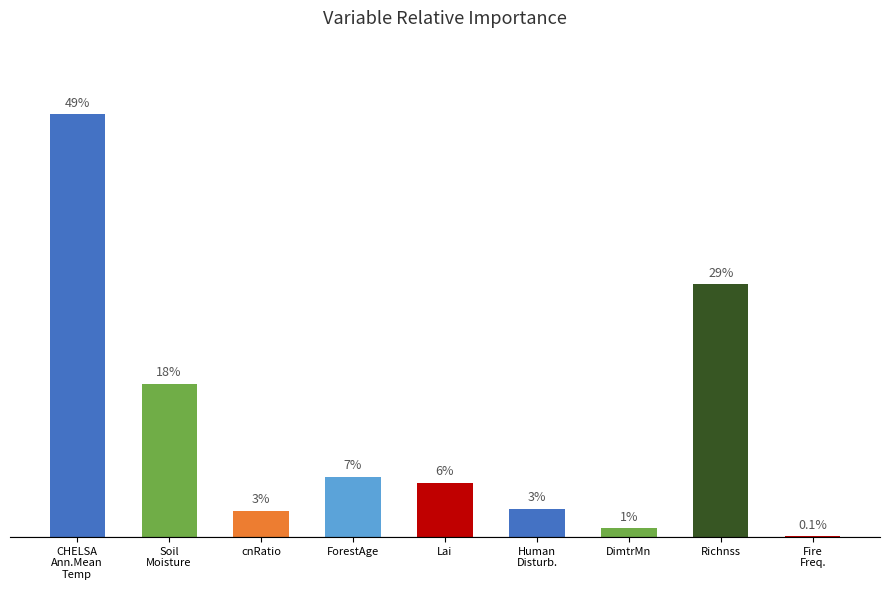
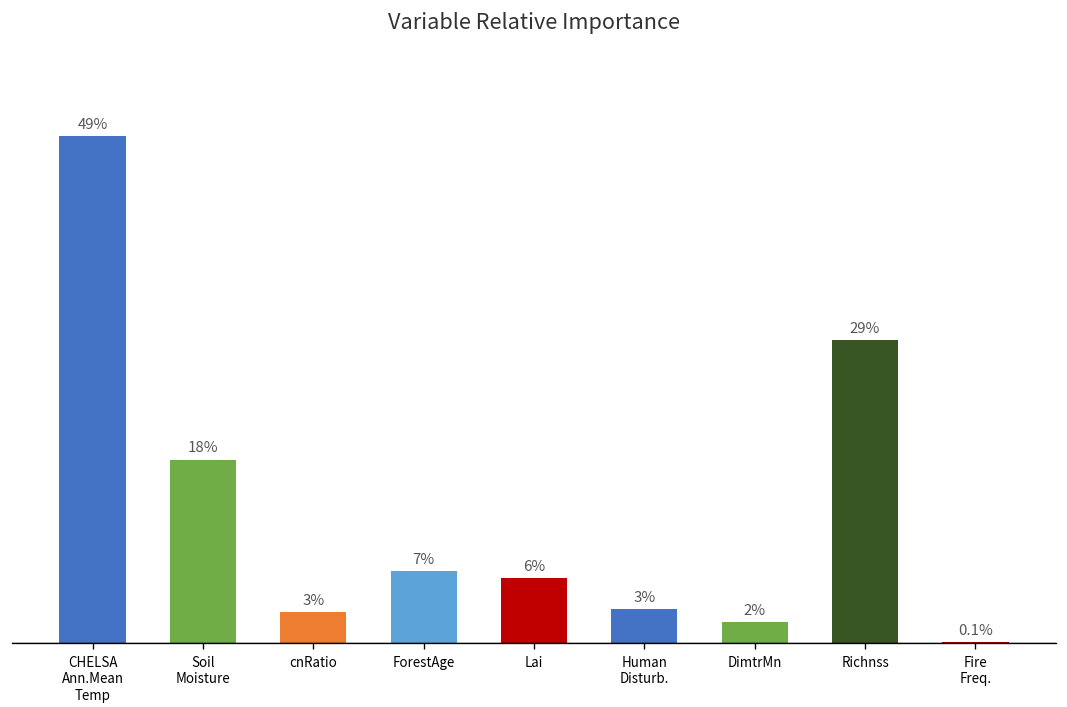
DimtrMn: 1% -> 2%
